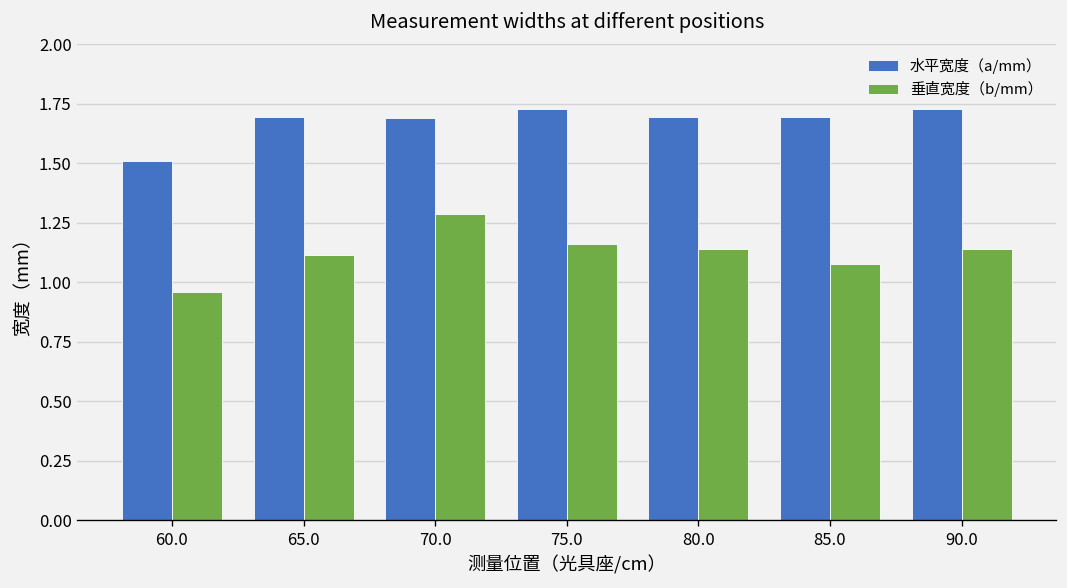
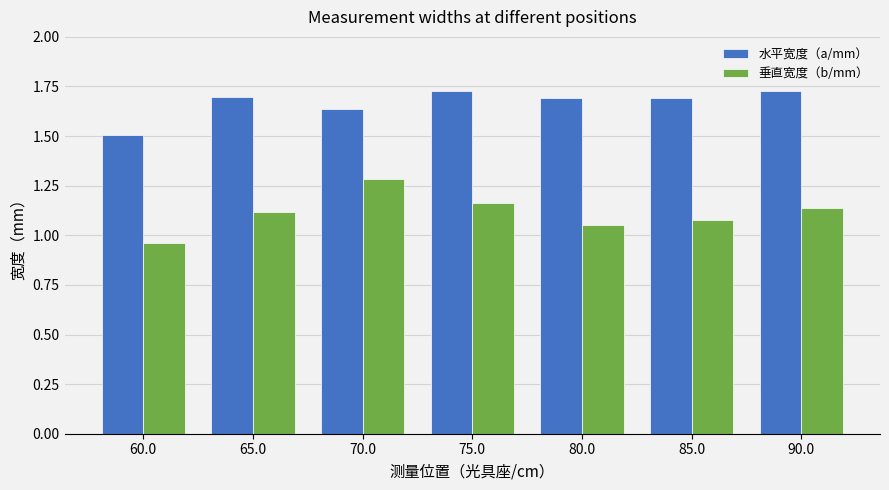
水平宽度（a/mm）, 70.0: 1.69 -> 1.64
垂直宽度（b/mm）, 80.0: 1.14 -> 1.05
